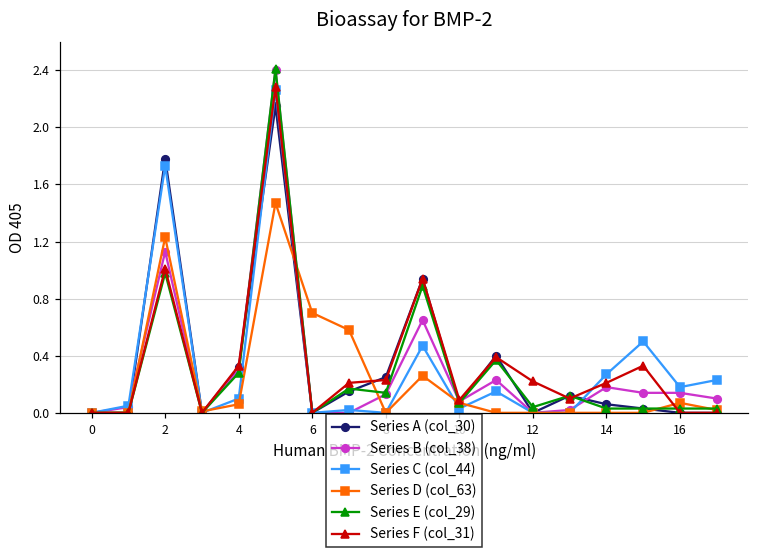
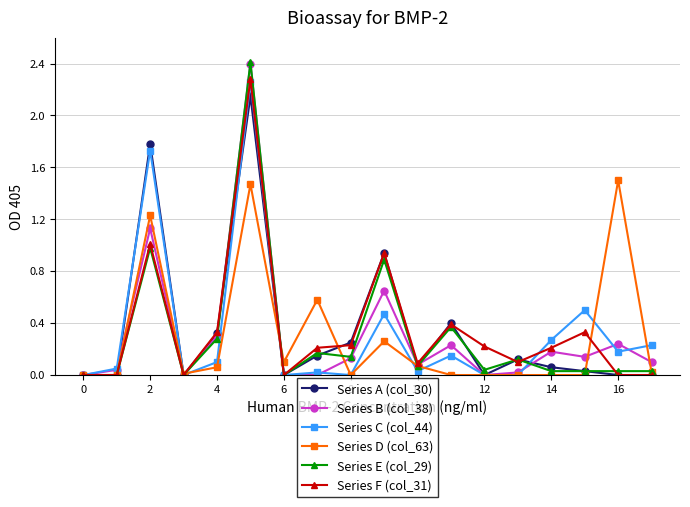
Series D (col_63), 6: 0.7 -> 0.1
Series B (col_38), 16: 0.14 -> 0.24
Series D (col_63), 16: 0.07 -> 1.50
